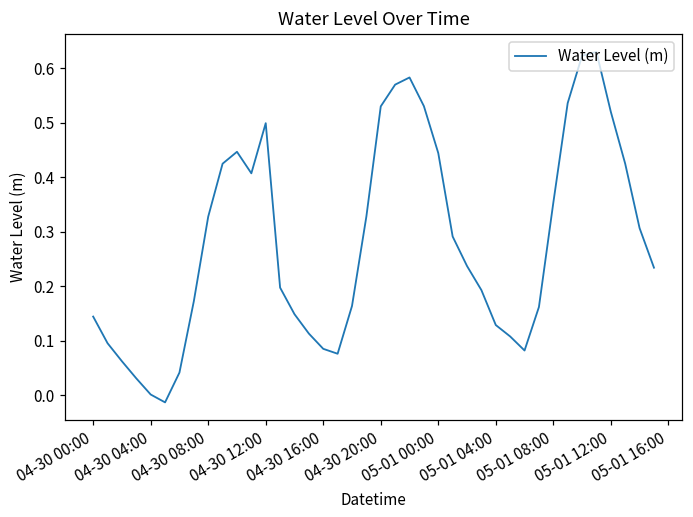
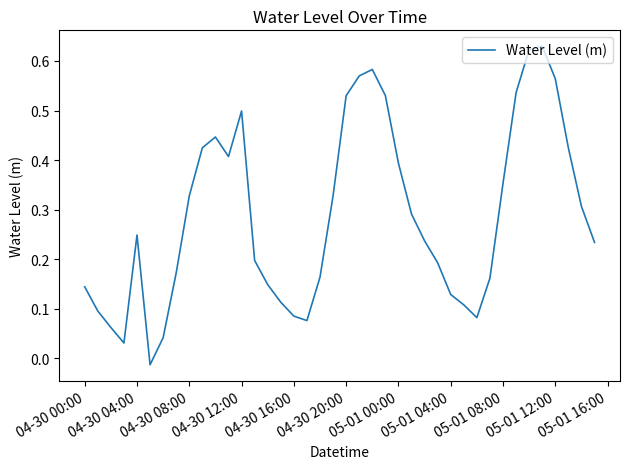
04-30 04:00: 0.00 -> 0.25
05-01 00:00: 0.44 -> 0.39
05-01 12:00: 0.52 -> 0.56
